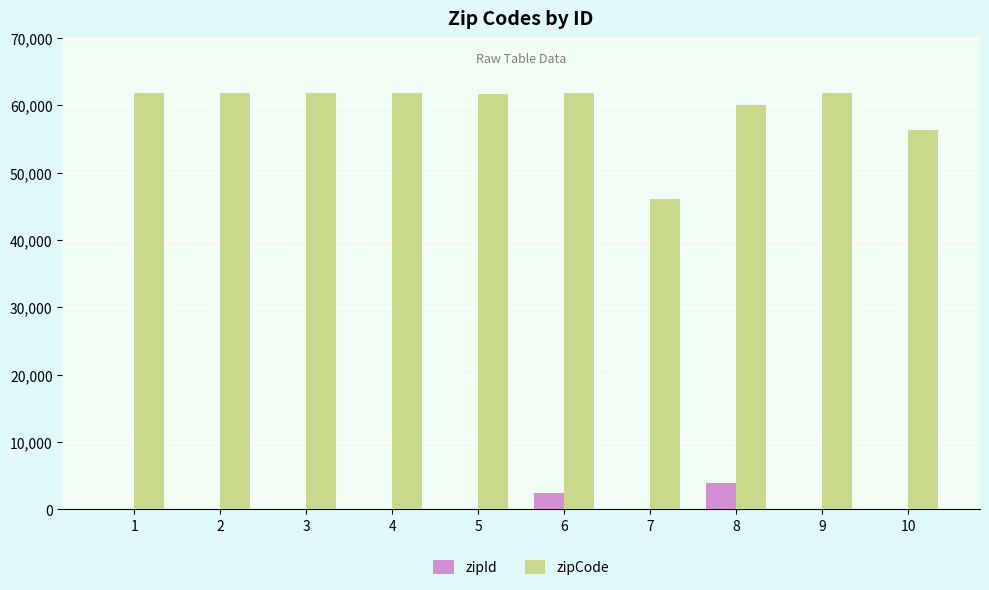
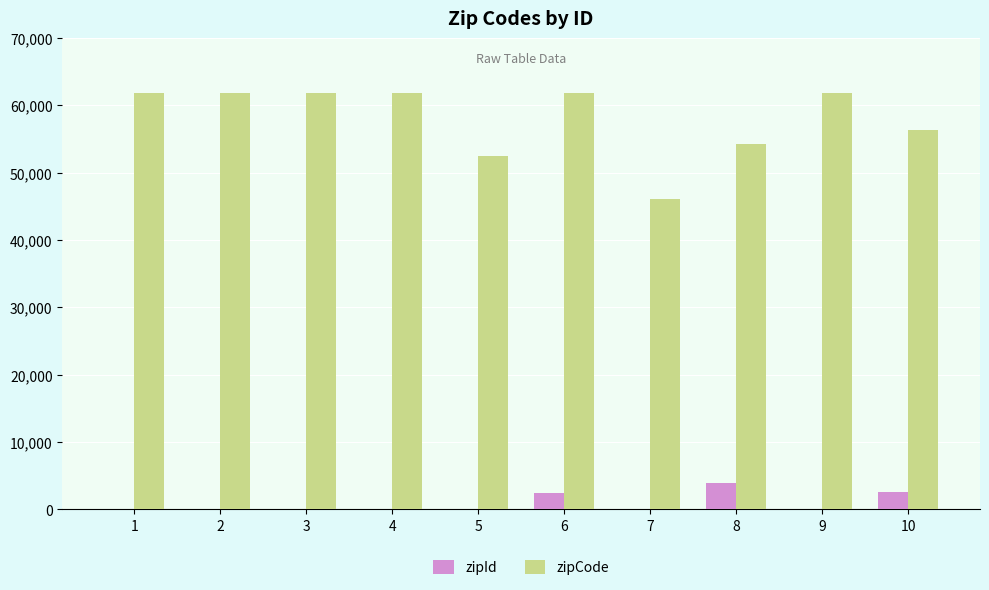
zipCode, 5: 62,000 -> 52,000
zipCode, 8: 60,000 -> 54,000
zipId, 10: 0 -> 3,000
